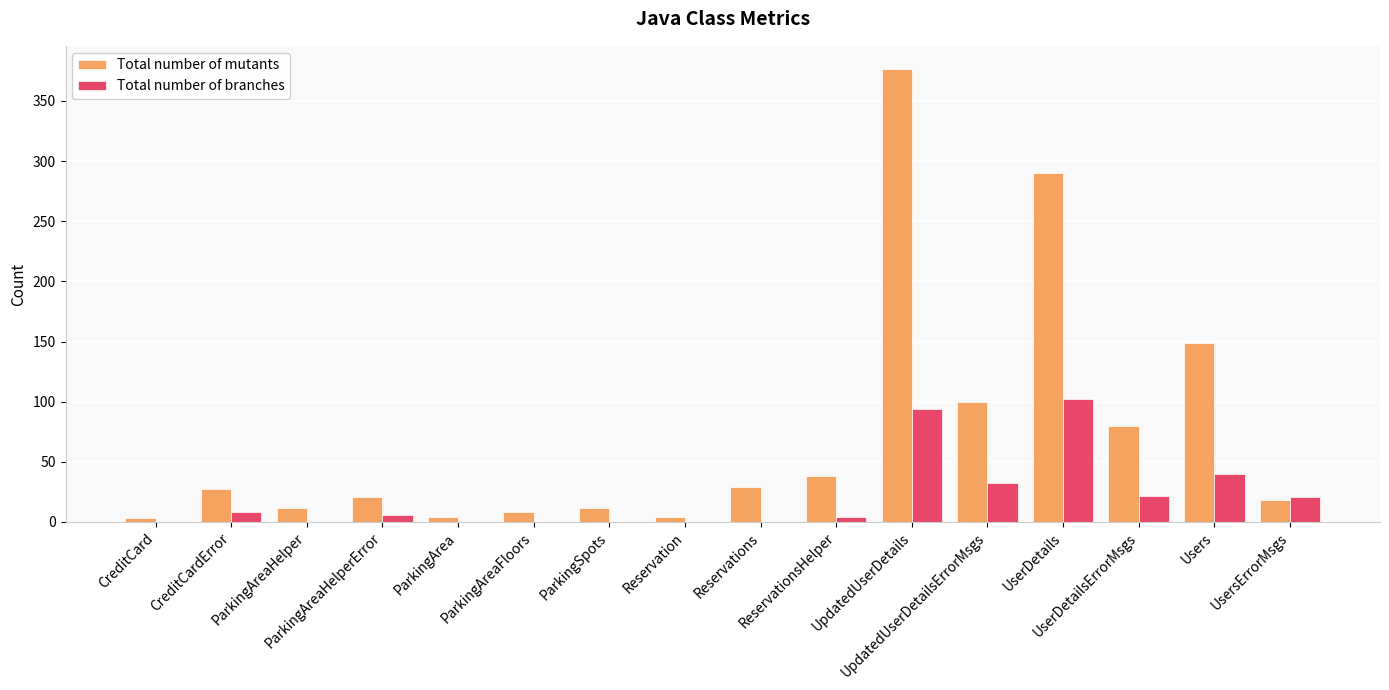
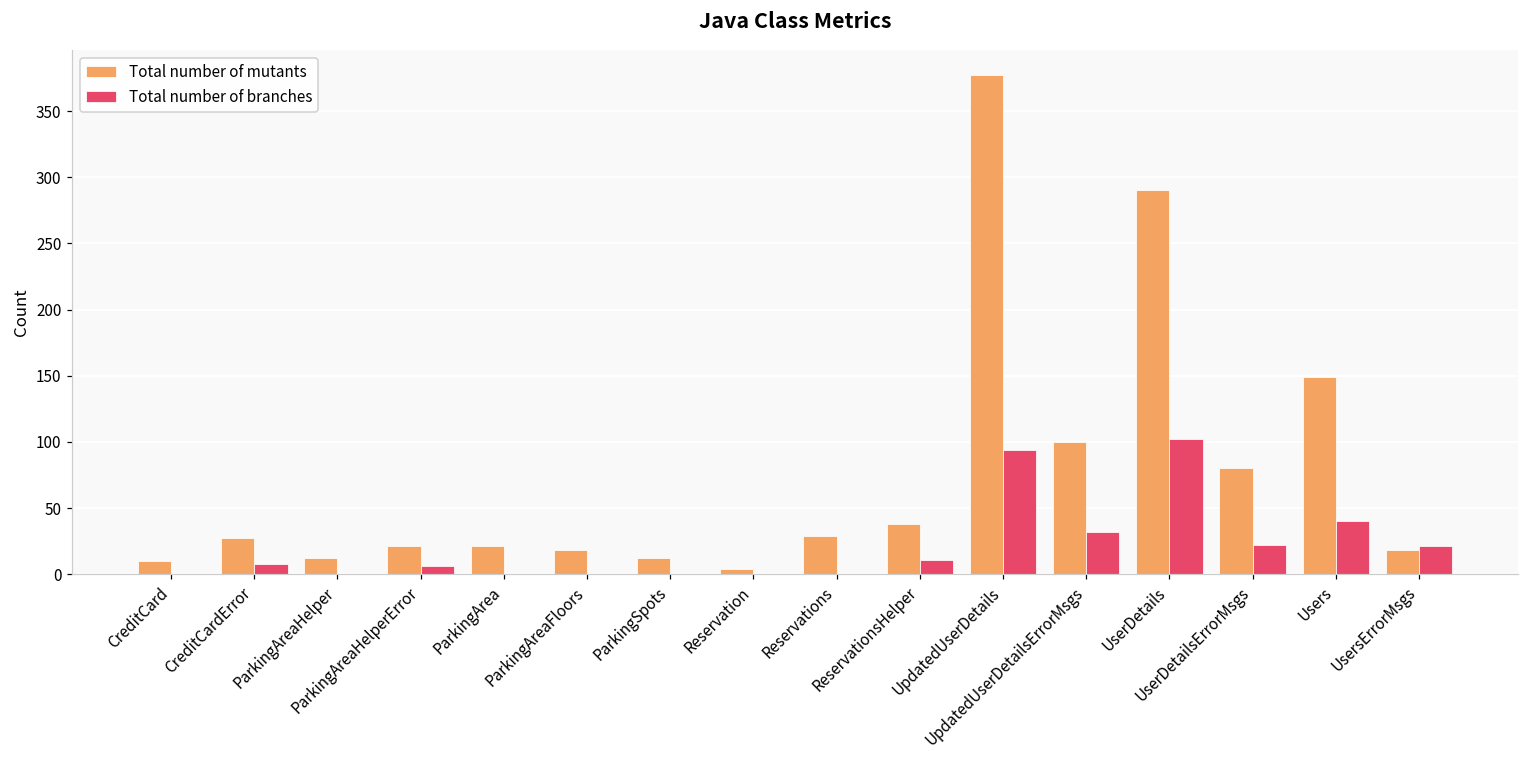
Total number of mutants, CreditCard: 3 -> 10
Total number of mutants, ParkingArea: 4 -> 21
Total number of mutants, ParkingAreaFloors: 8 -> 18
Total number of branches, ReservationsHelper: 4 -> 11
